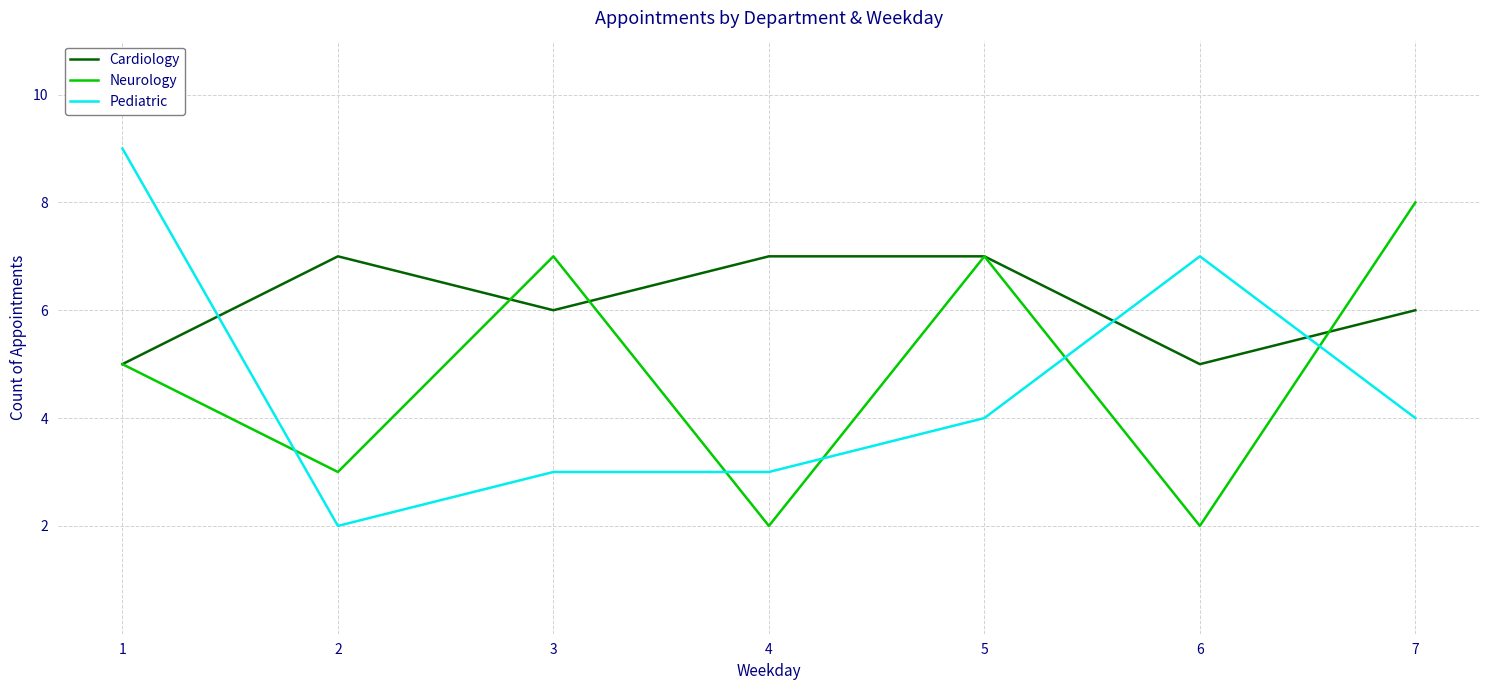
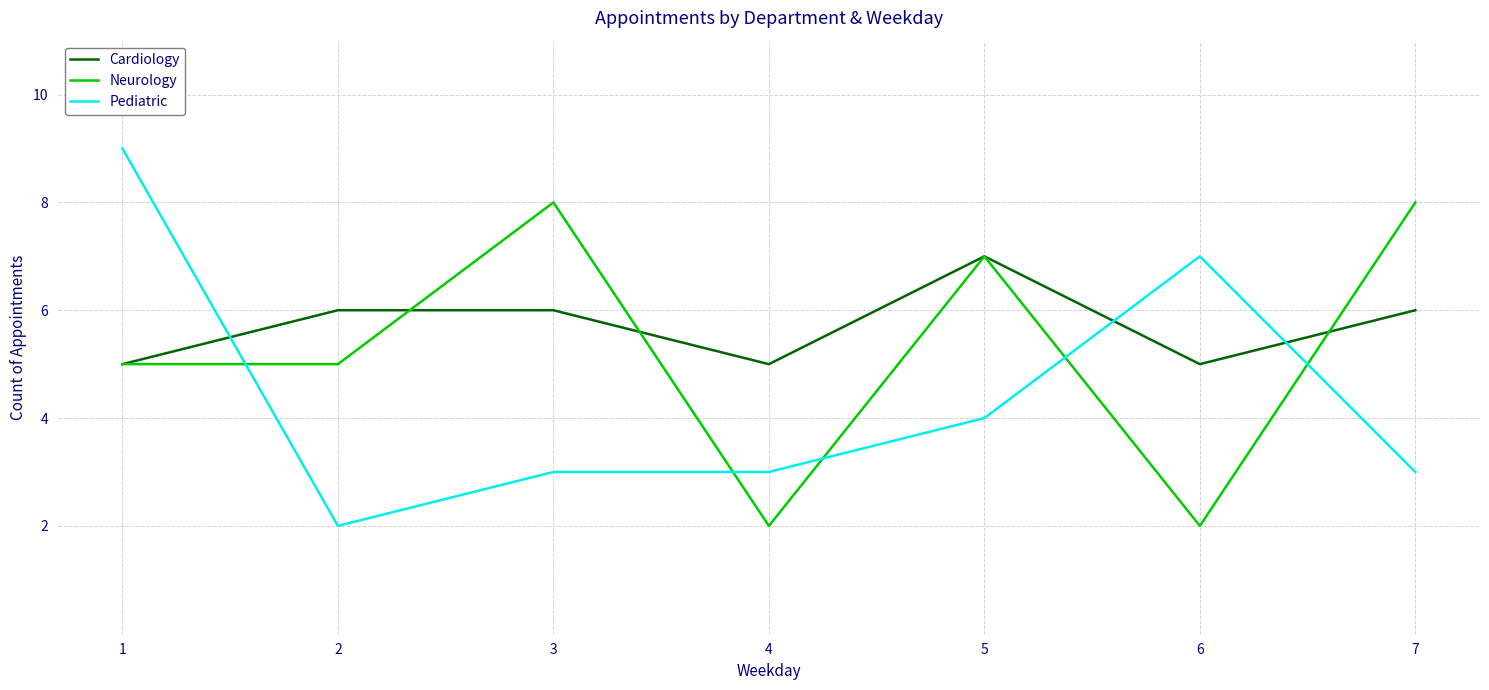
Cardiology, 2: 7 -> 6
Neurology, 2: 3 -> 5
Neurology, 3: 7 -> 8
Cardiology, 4: 7 -> 5
Pediatric, 7: 4 -> 3
